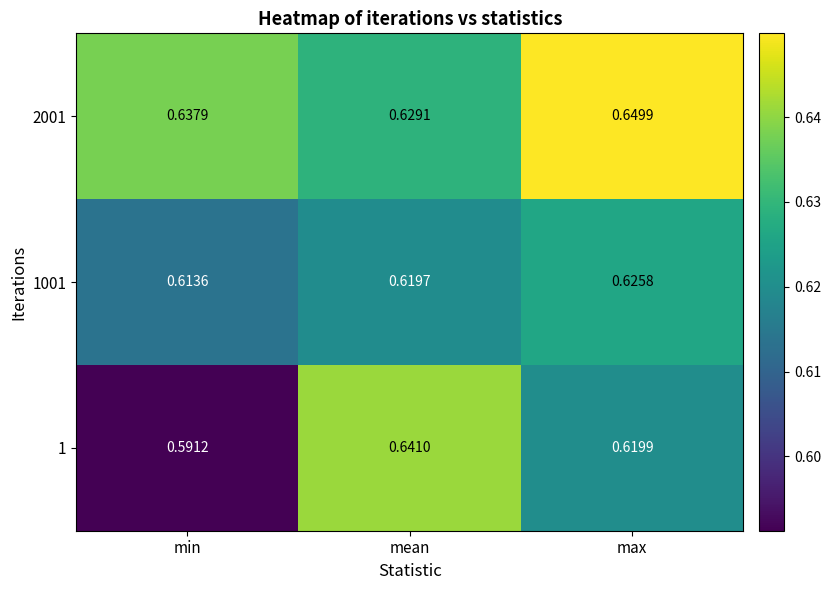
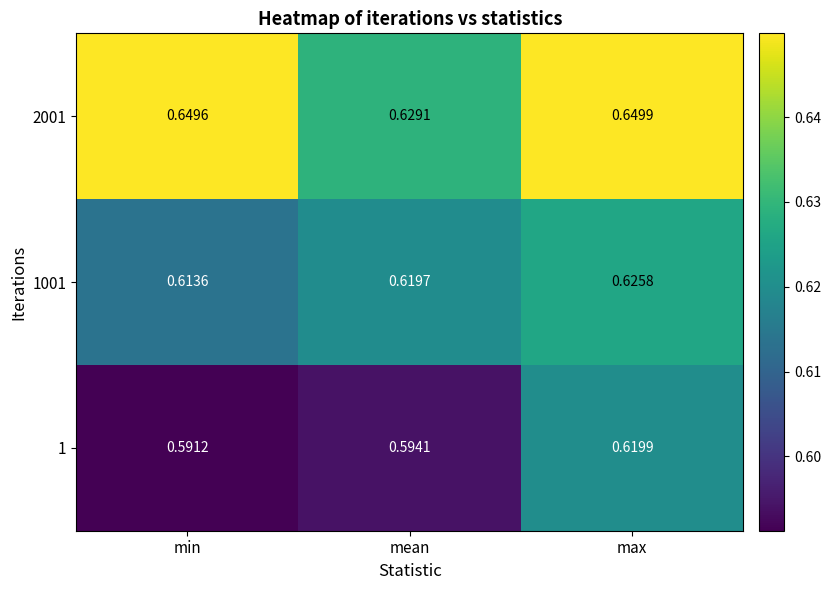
2001, min: 0.6379 -> 0.6496
1, mean: 0.6410 -> 0.5941
